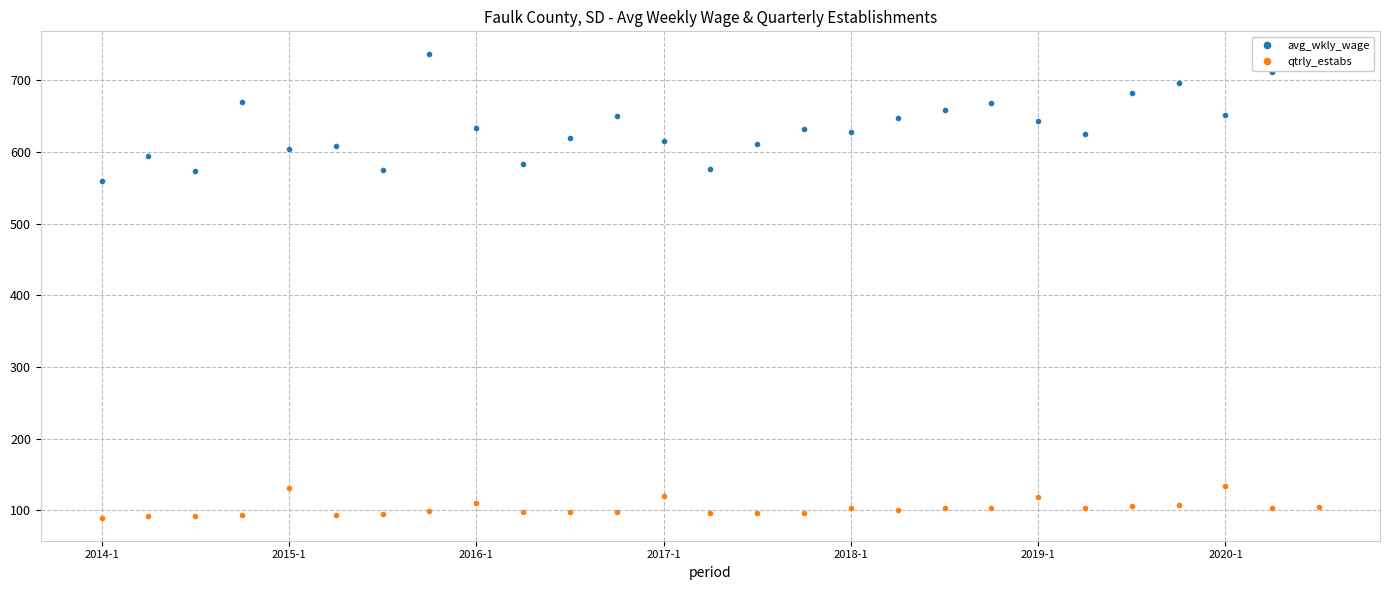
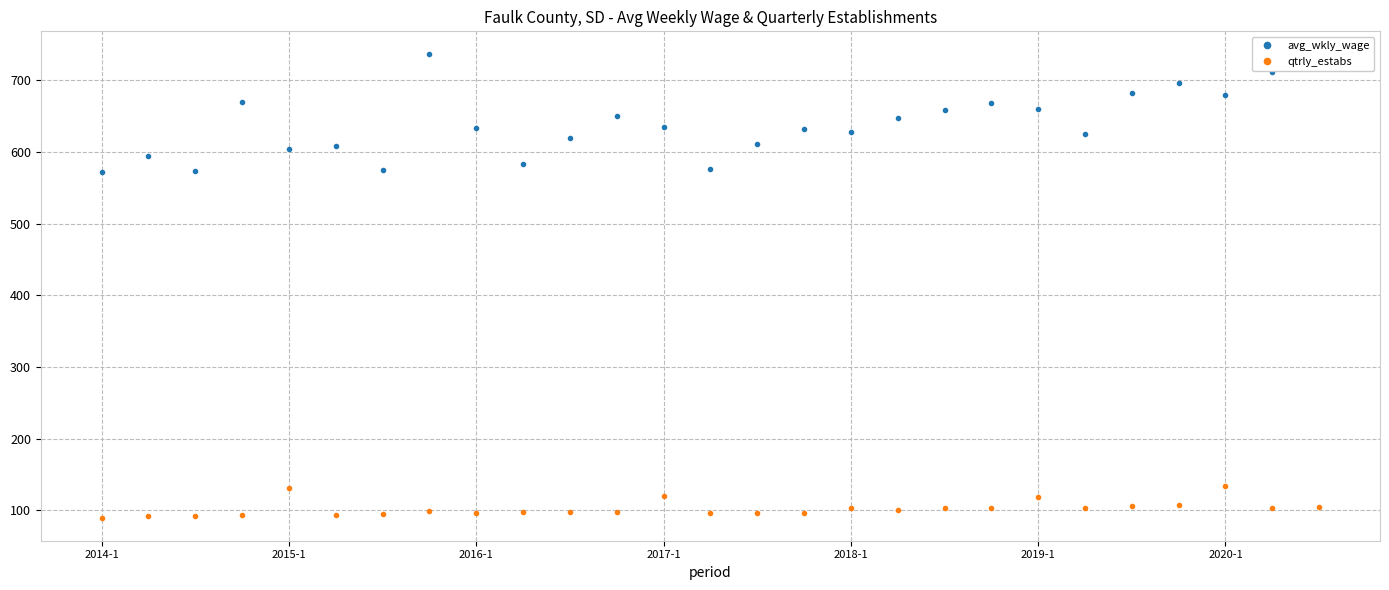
avg_wkly_wage, 2014-1: 560 -> 570
qtrly_estabs, 2016-1: 110 -> 100
avg_wkly_wage, 2017-1: 620 -> 640
avg_wkly_wage, 2019-1: 640 -> 660
avg_wkly_wage, 2020-1: 650 -> 680
